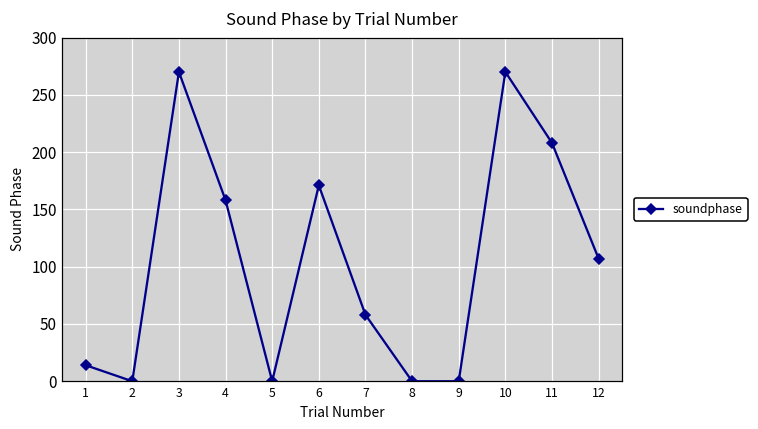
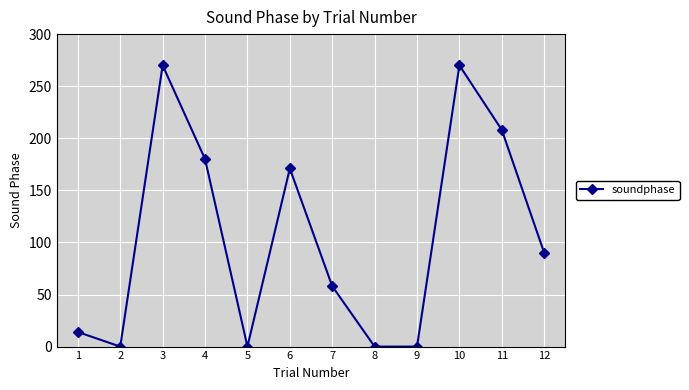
4: 158 -> 180
12: 107 -> 90
